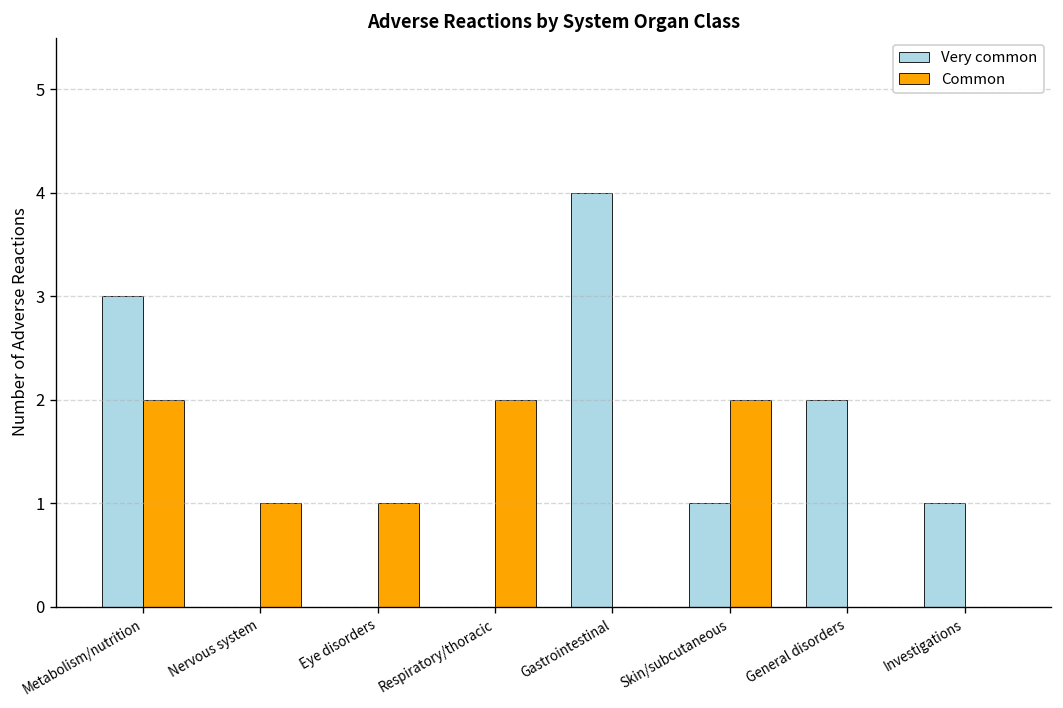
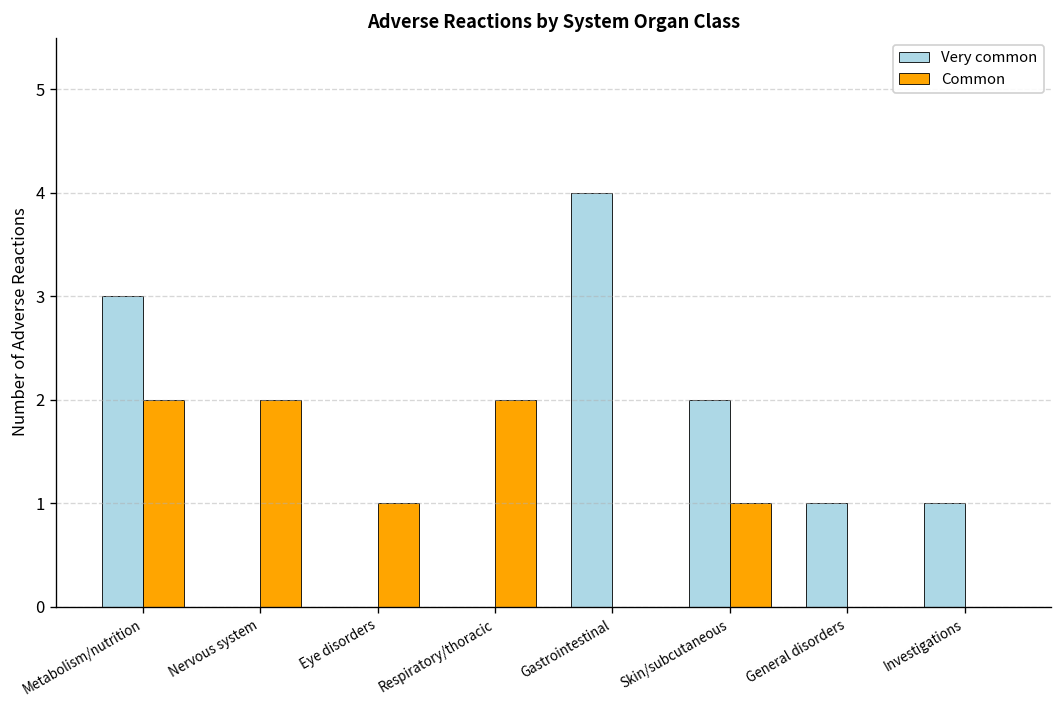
Common, Nervous system: 1 -> 2
Very common, Skin/subcutaneous: 1 -> 2
Common, Skin/subcutaneous: 2 -> 1
Very common, General disorders: 2 -> 1
